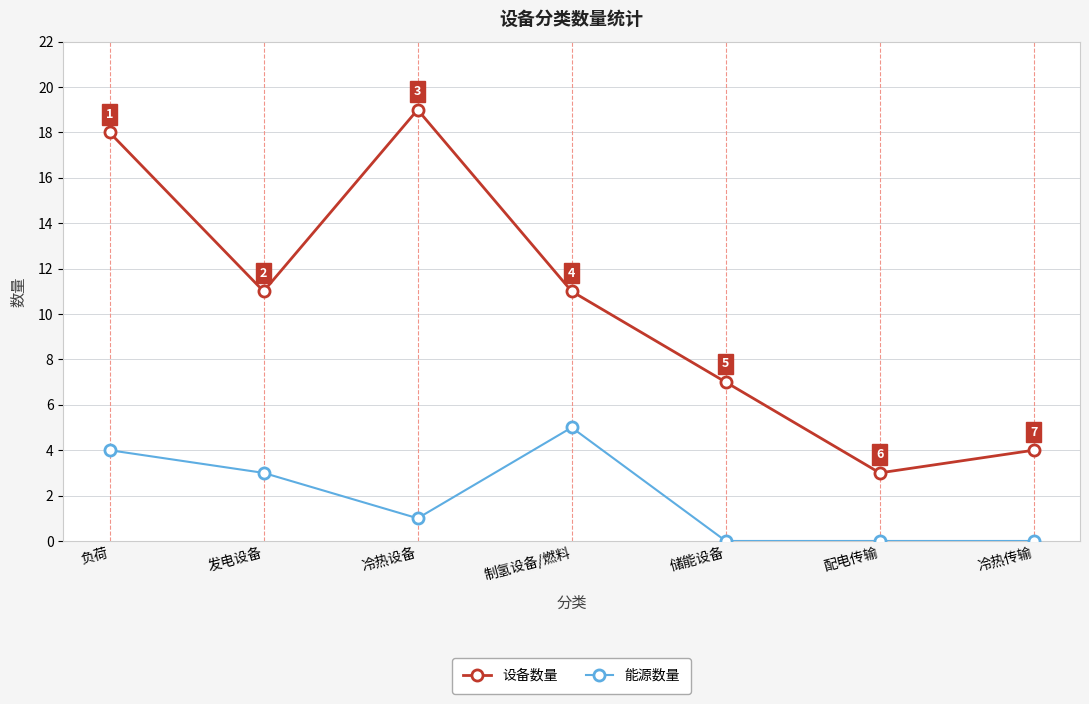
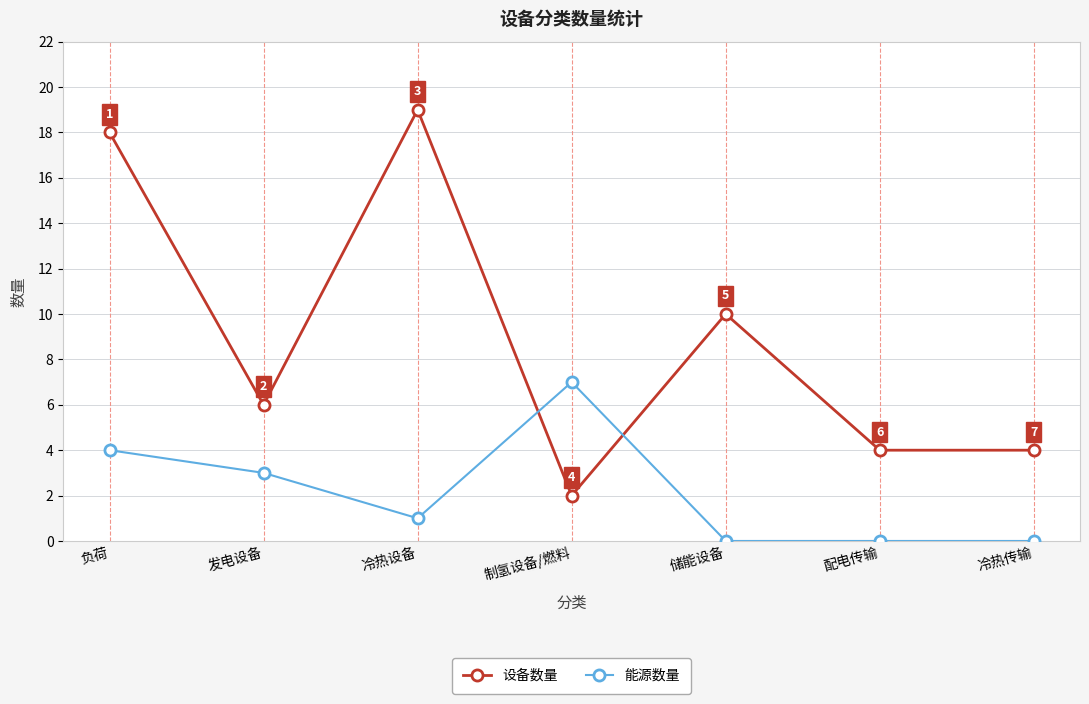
设备数量, 发电设备: 11 -> 6
设备数量, 制氢设备/燃料: 11 -> 2
能源数量, 制氢设备/燃料: 5 -> 7
设备数量, 储能设备: 7 -> 10
设备数量, 配电传输: 3 -> 4
